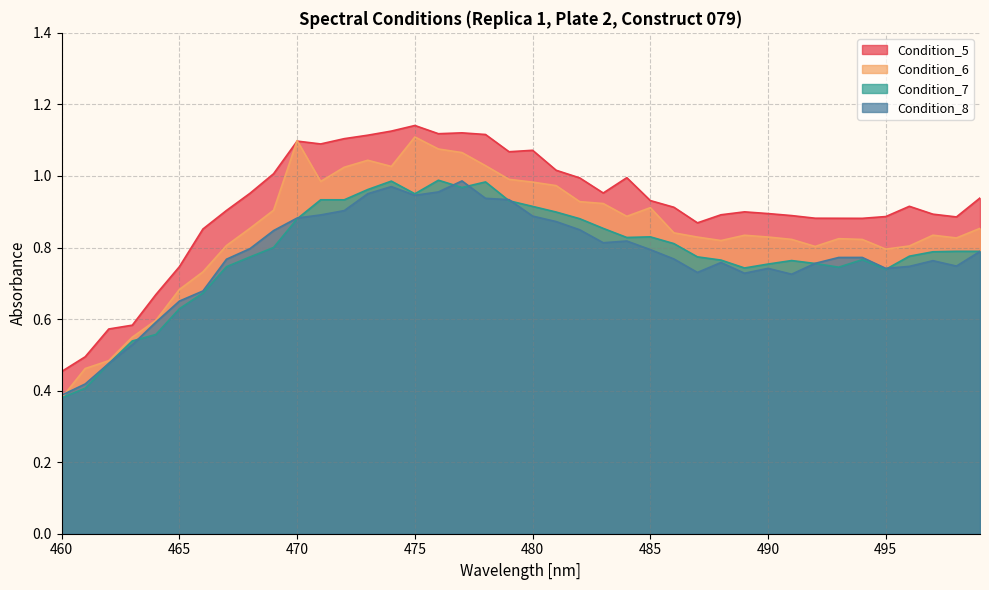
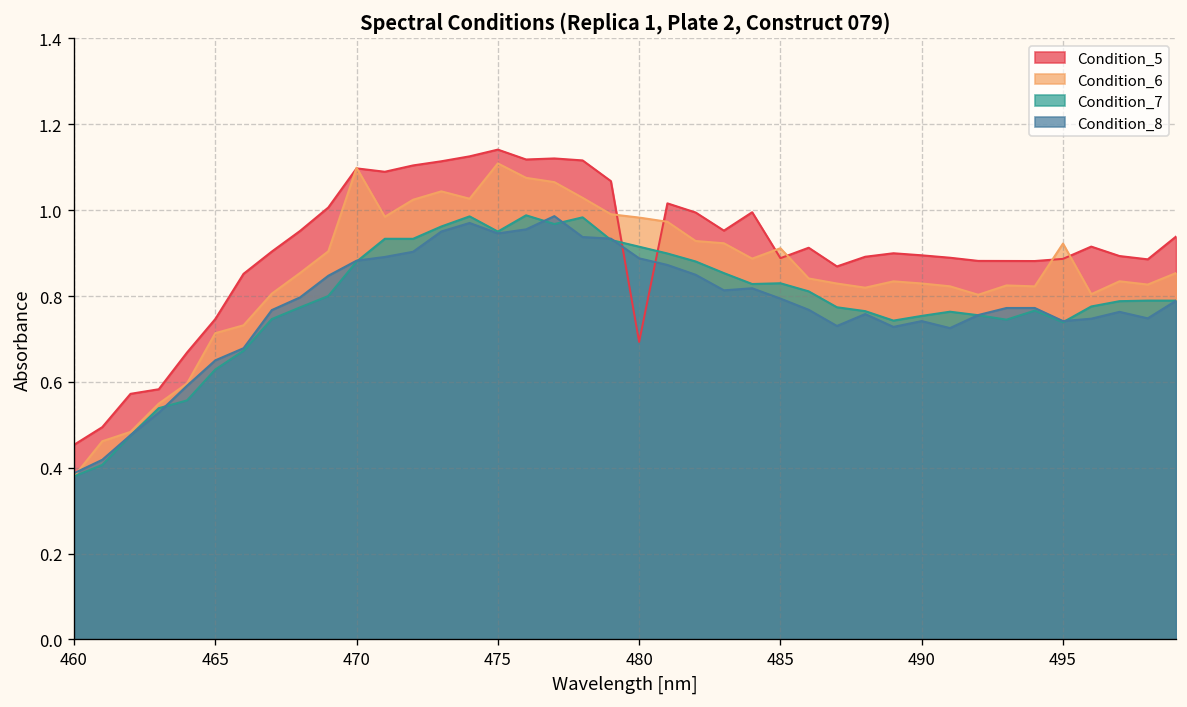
Condition_6, 465: 0.68 -> 0.71
Condition_5, 480: 1.07 -> 0.69
Condition_5, 485: 0.93 -> 0.89
Condition_6, 495: 0.80 -> 0.92
